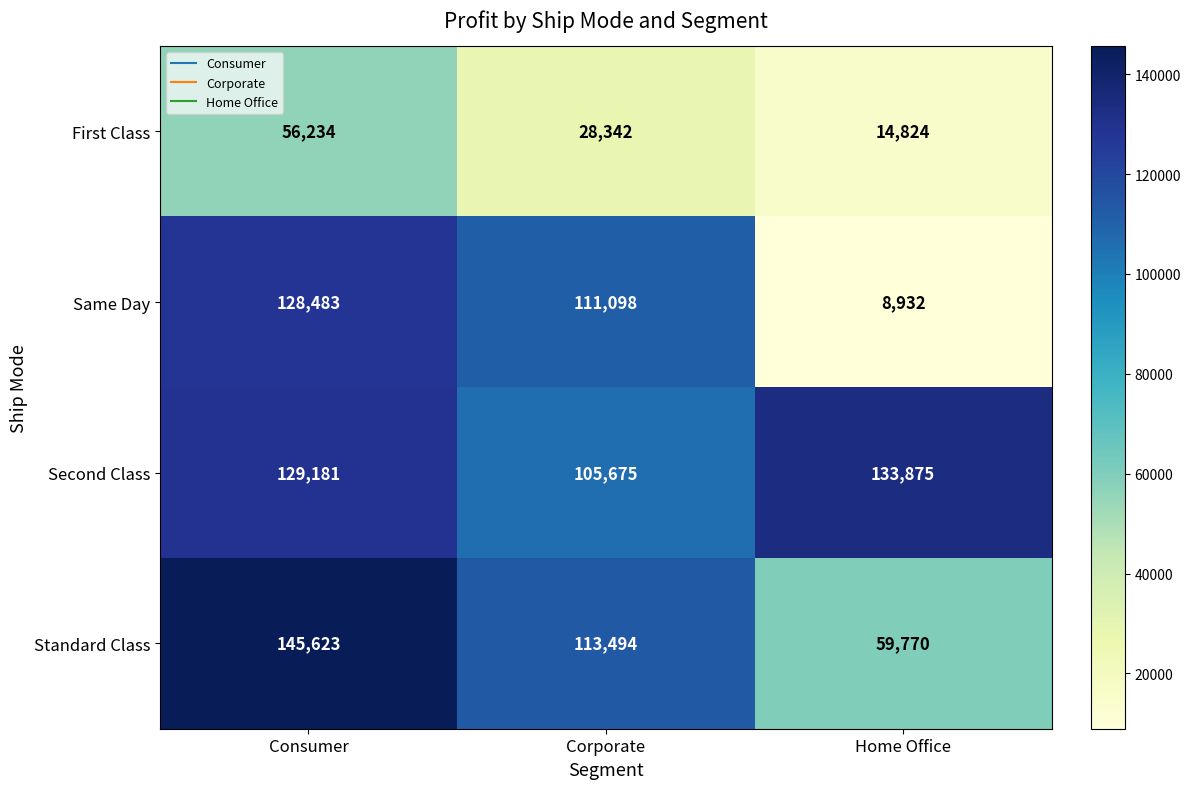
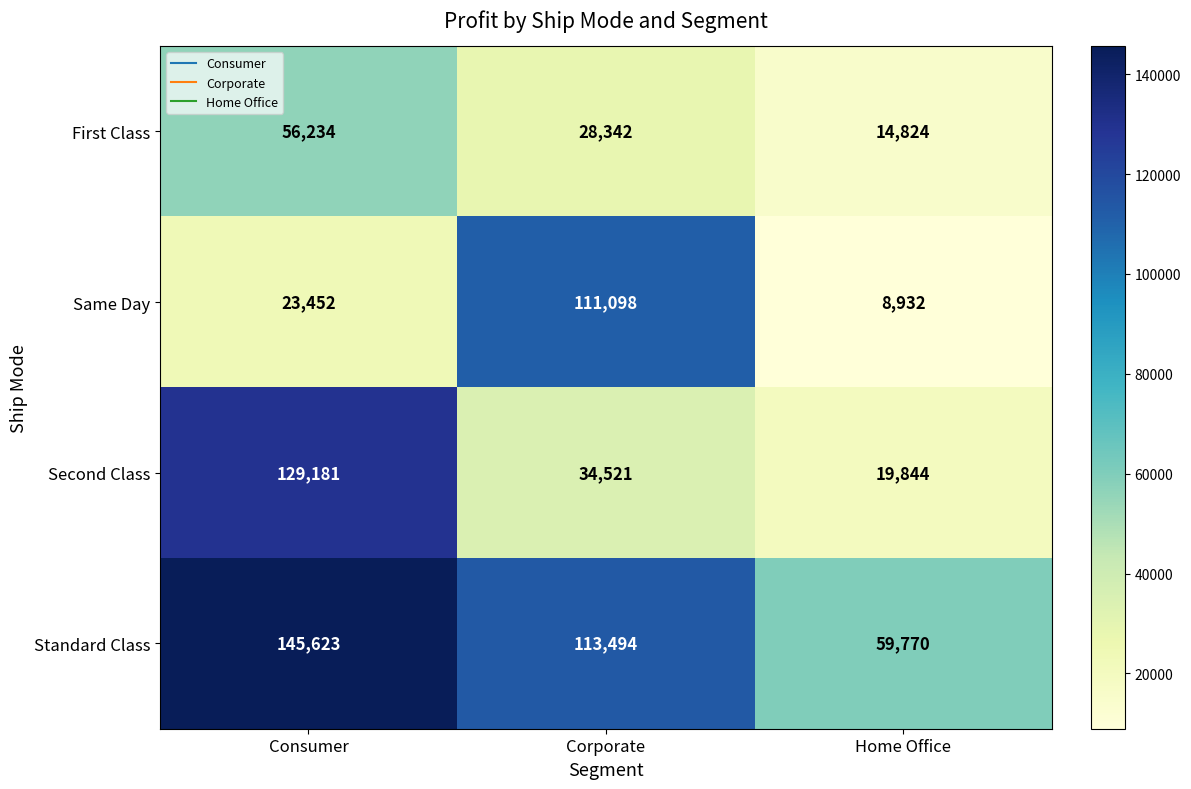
Same Day, Consumer: 128,483 -> 23,452
Second Class, Corporate: 105,675 -> 34,521
Second Class, Home Office: 133,875 -> 19,844
